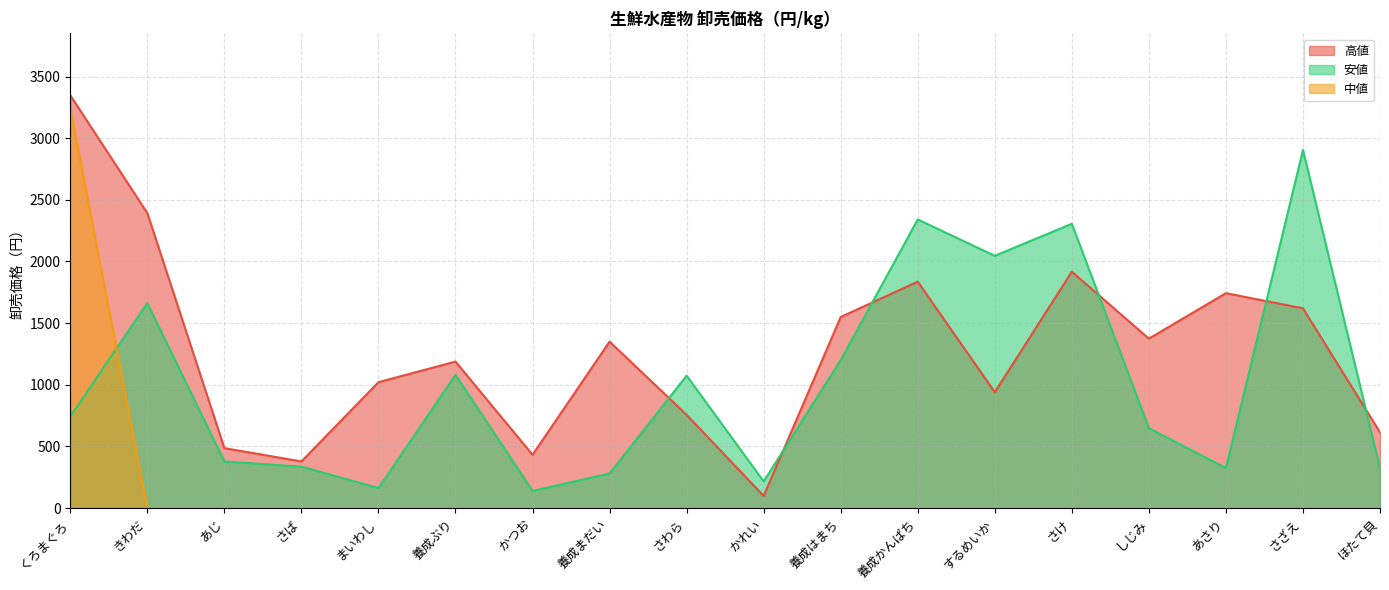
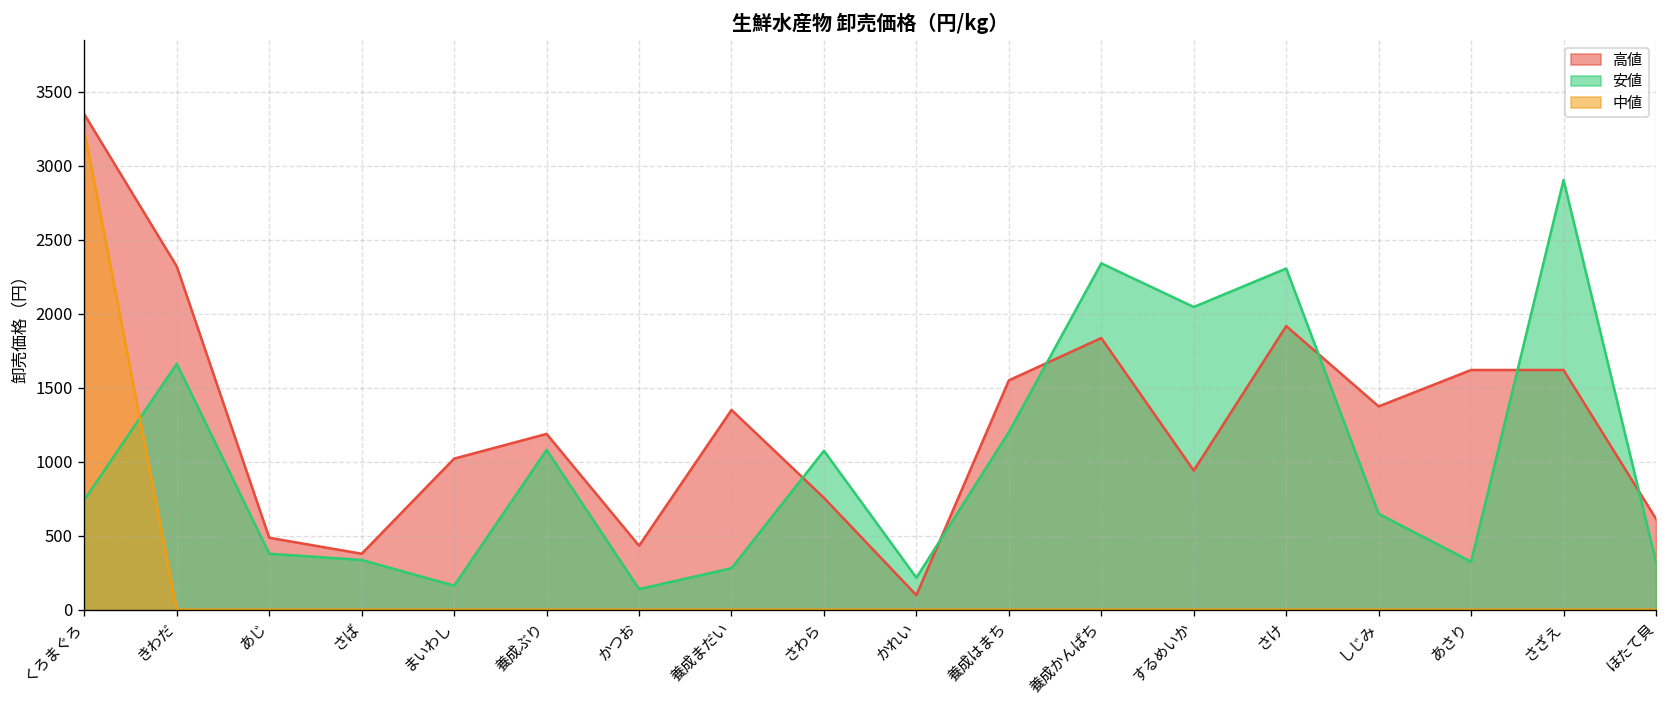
高値, きわだ: 2390 -> 2320
高値, あさり: 1740 -> 1620
